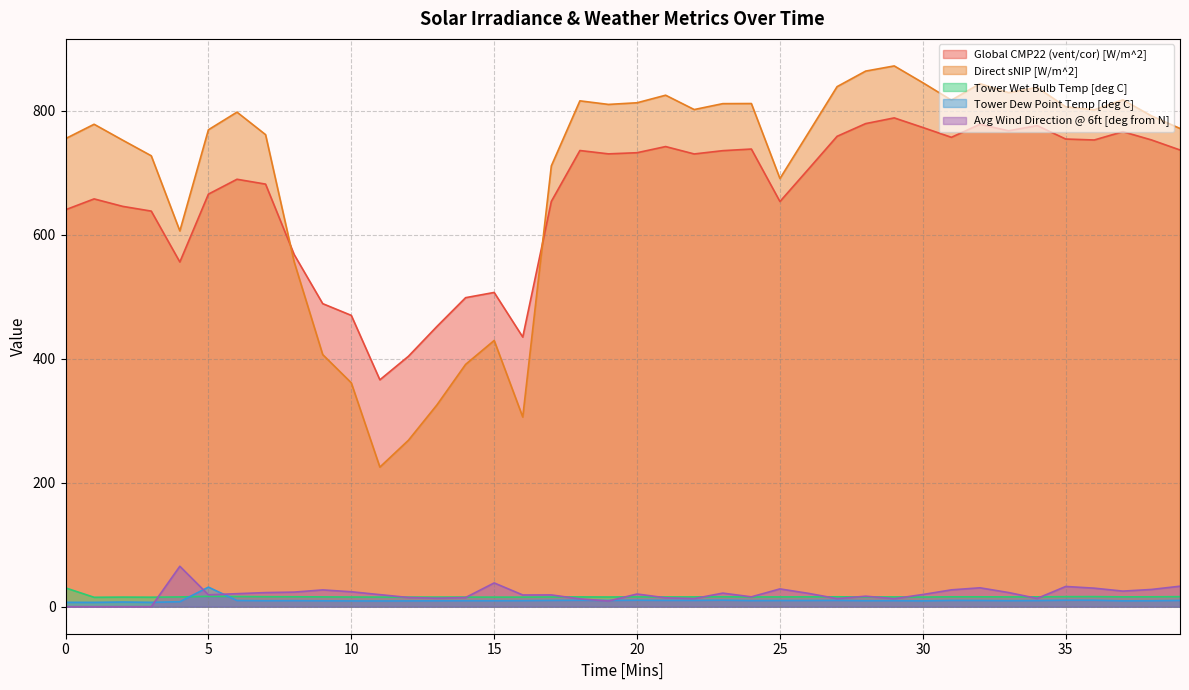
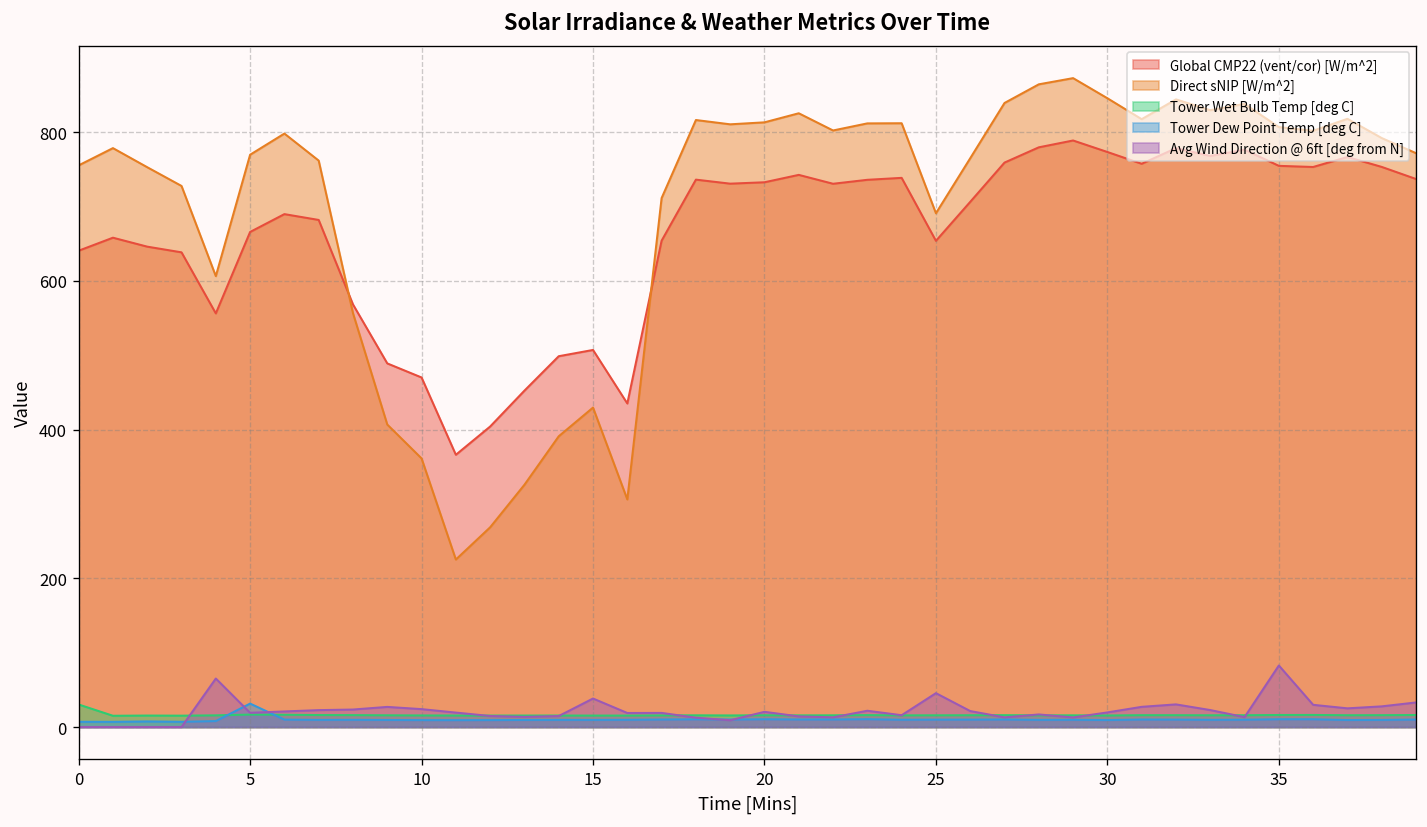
Avg Wind Direction @ 6ft [deg from N], 25: 30 -> 50
Avg Wind Direction @ 6ft [deg from N], 35: 30 -> 80
